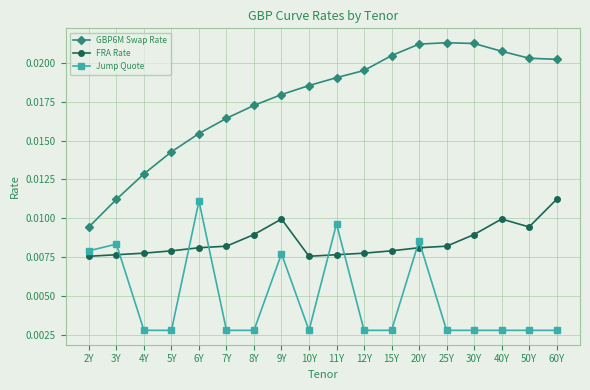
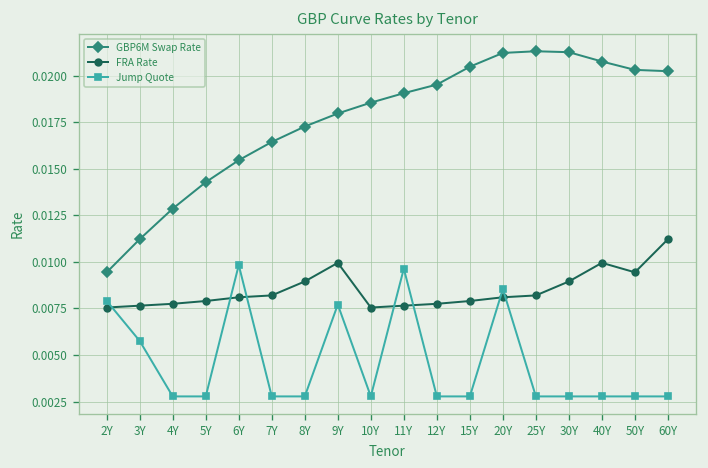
Jump Quote, 3Y: 0.0083 -> 0.0058
Jump Quote, 6Y: 0.0111 -> 0.0098
